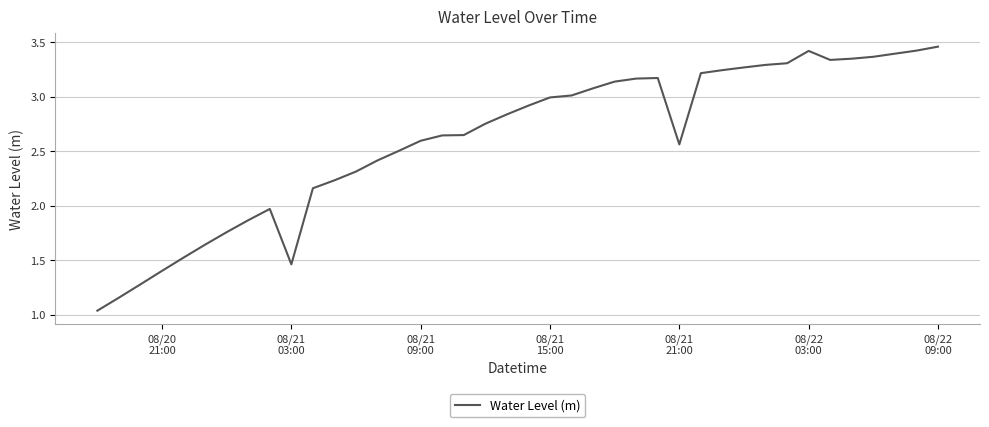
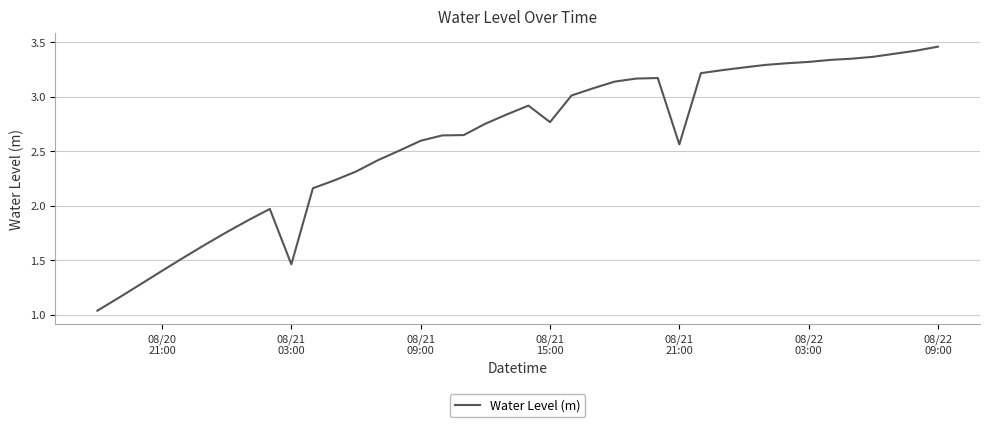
08/21 15:00: 2.99 -> 2.77
08/22 03:00: 3.42 -> 3.32
